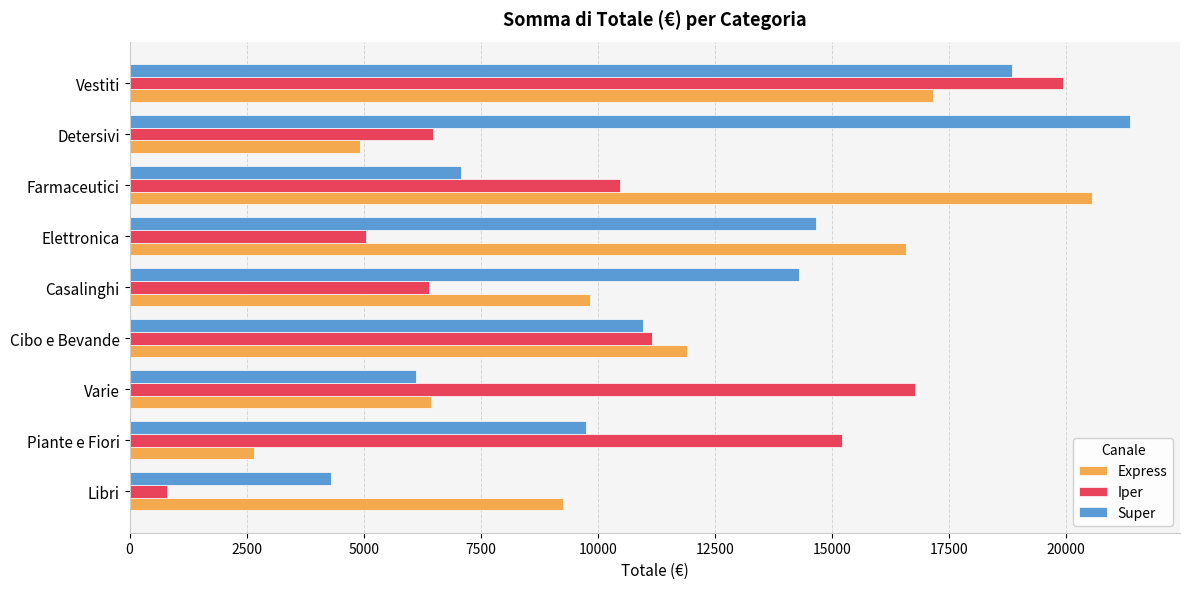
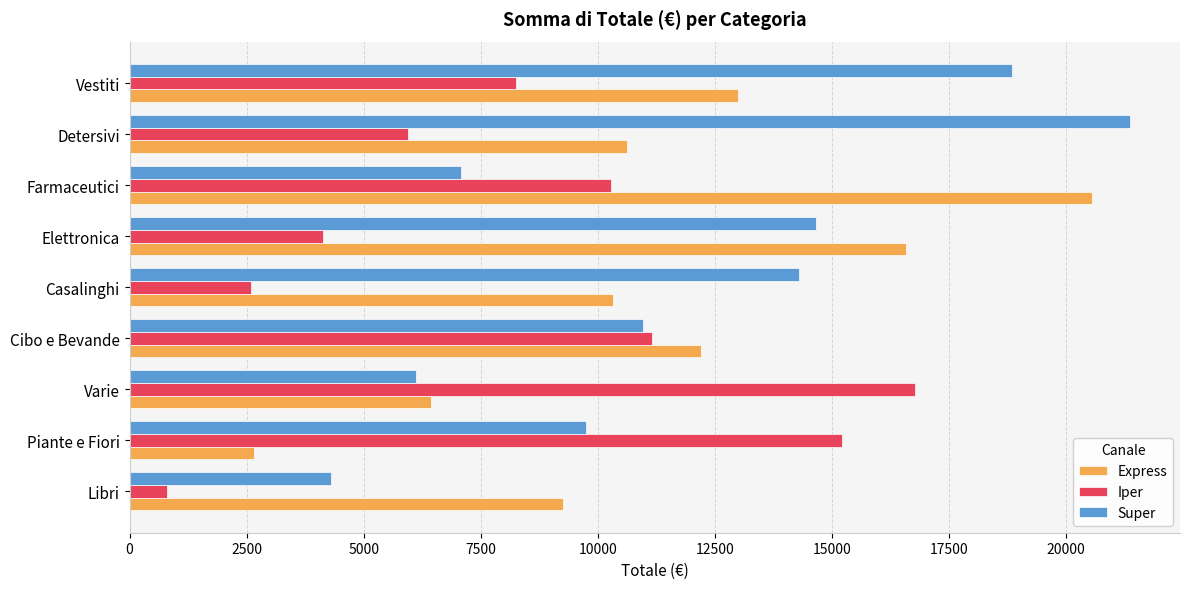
Iper, Vestiti: 19900 -> 8300
Express, Vestiti: 17200 -> 13000
Iper, Detersivi: 6500 -> 5900
Express, Detersivi: 4900 -> 10600
Iper, Farmaceutici: 10500 -> 10300
Iper, Elettronica: 5000 -> 4100
Iper, Casalinghi: 6400 -> 2600
Express, Casalinghi: 9800 -> 10300
Express, Cibo e Bevande: 11900 -> 12200
